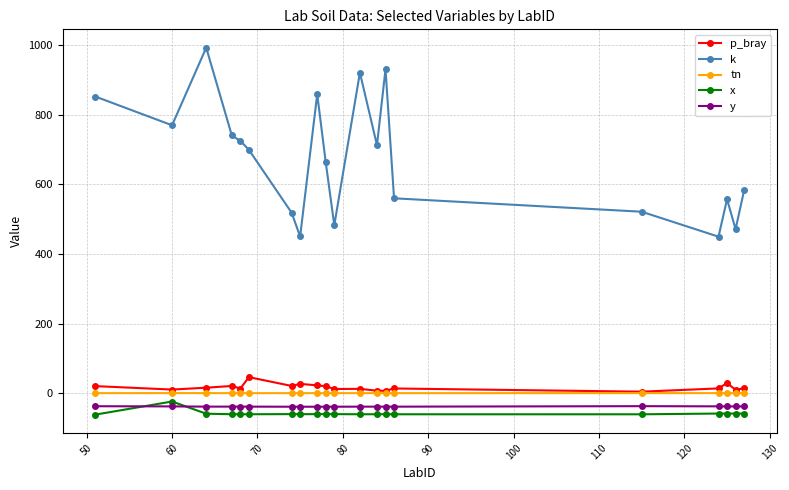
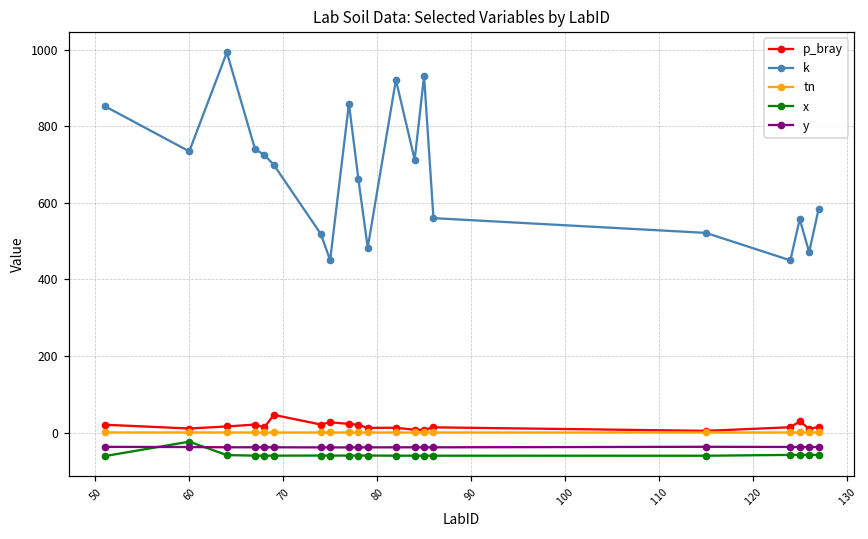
k, 60: 770 -> 730
